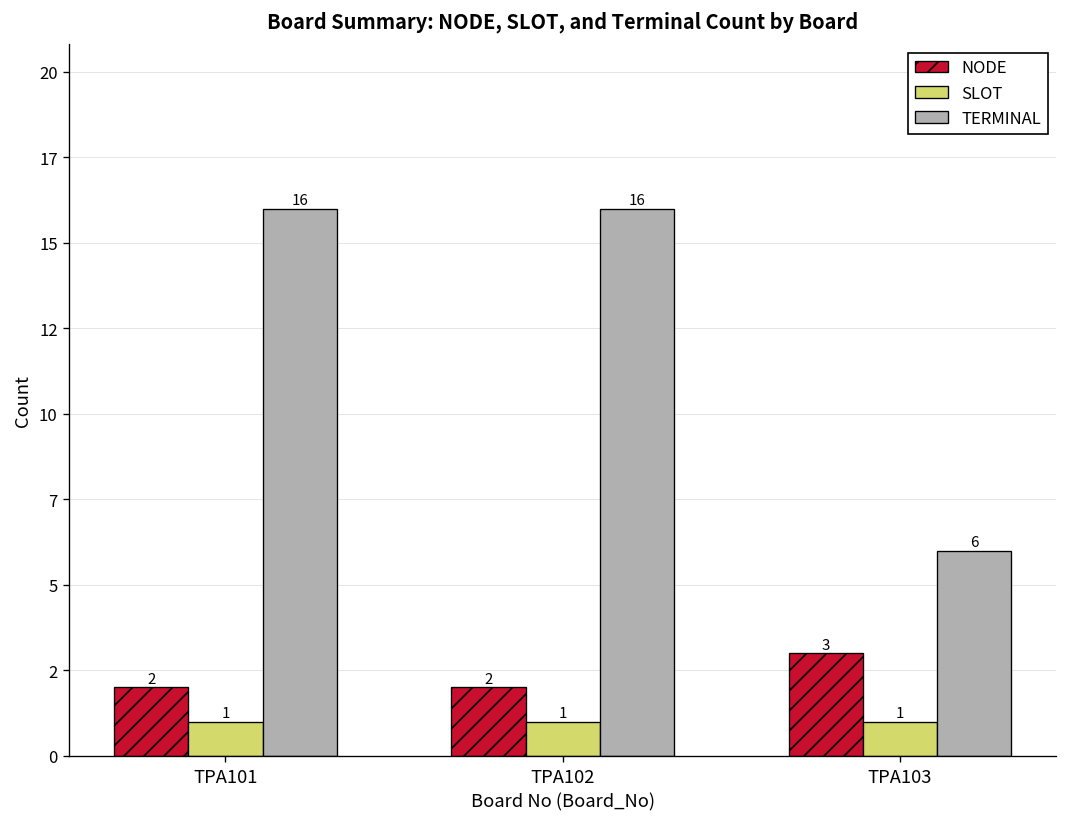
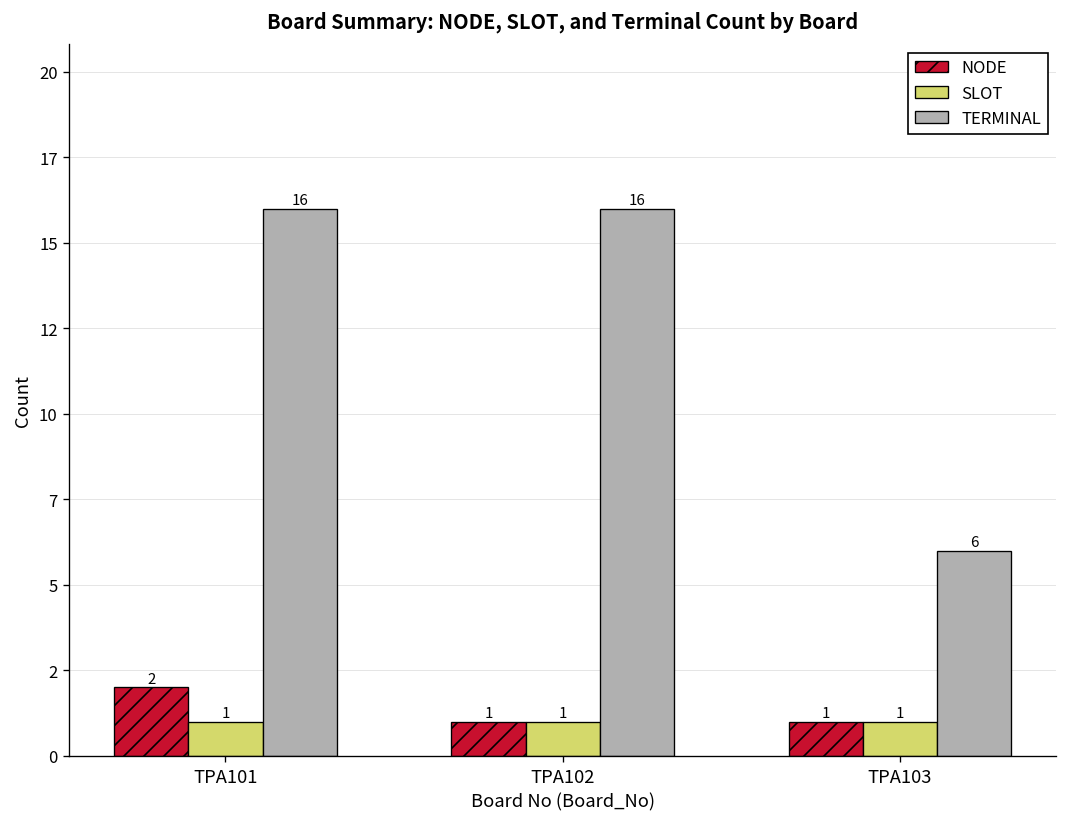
NODE, TPA102: 2 -> 1
NODE, TPA103: 3 -> 1
